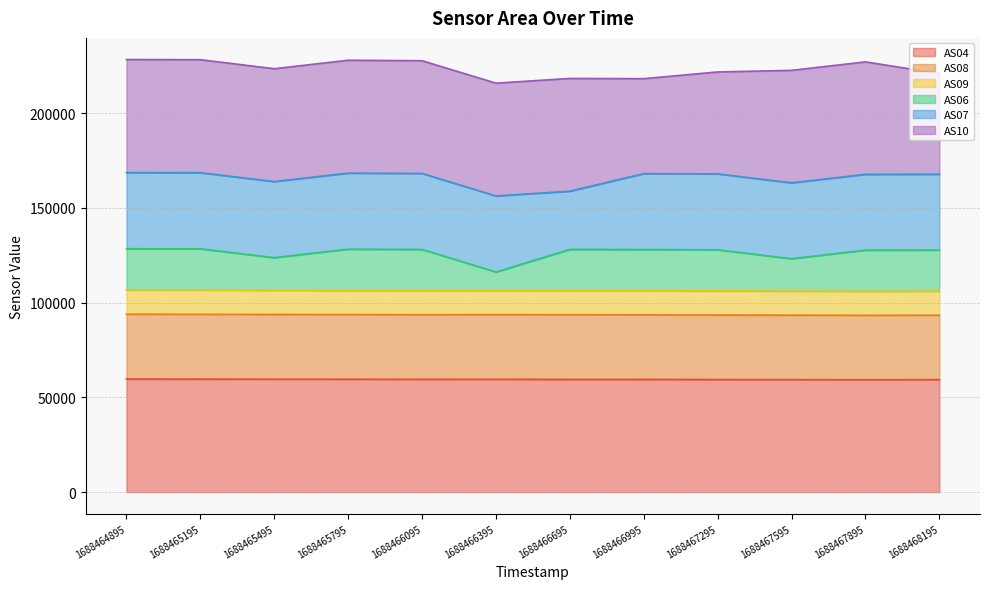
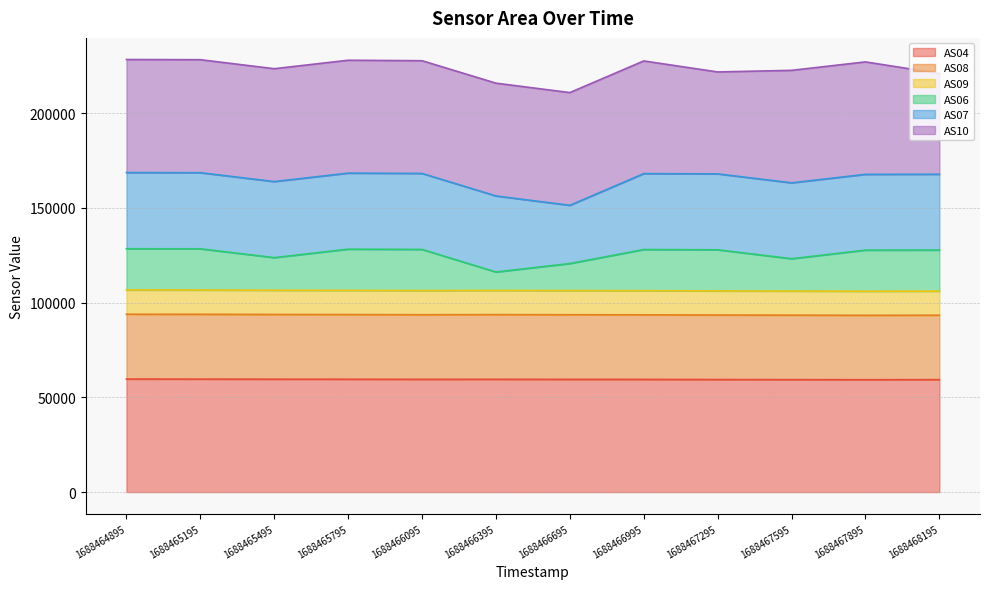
AS06, 1688466695: 22000 -> 14000
AS10, 1688466995: 50000 -> 59000
